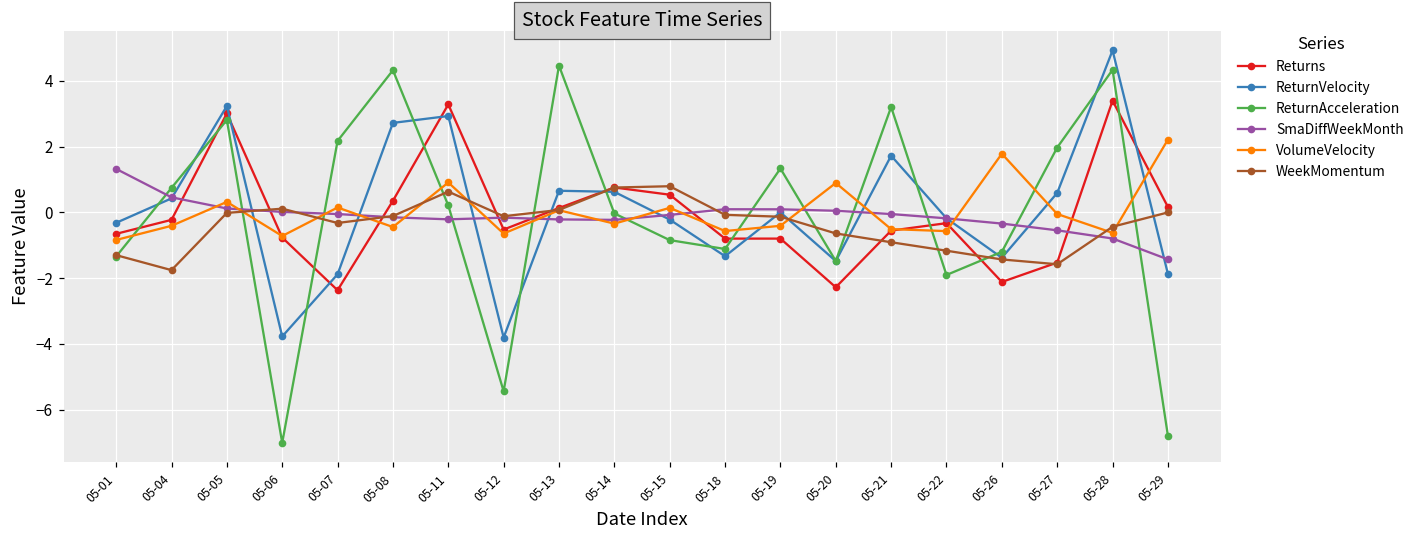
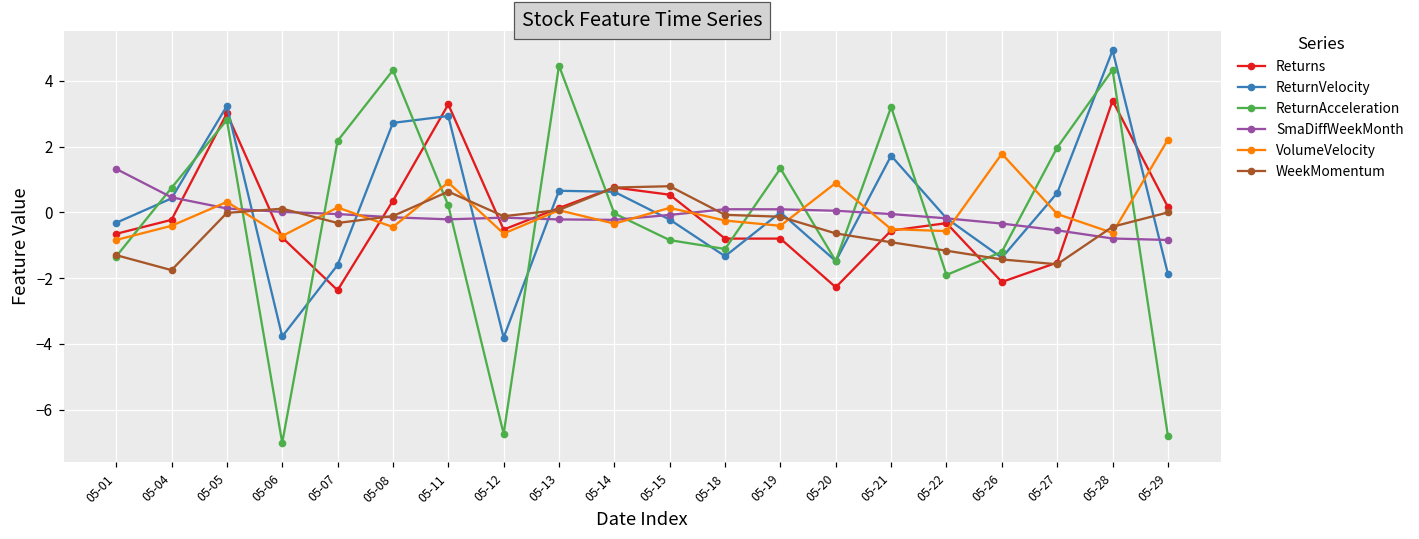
ReturnVelocity, 05-07: -1.9 -> -1.6
ReturnAcceleration, 05-12: -5.4 -> -6.7
VolumeVelocity, 05-18: -0.6 -> -0.2
SmaDiffWeekMonth, 05-29: -1.4 -> -0.8
